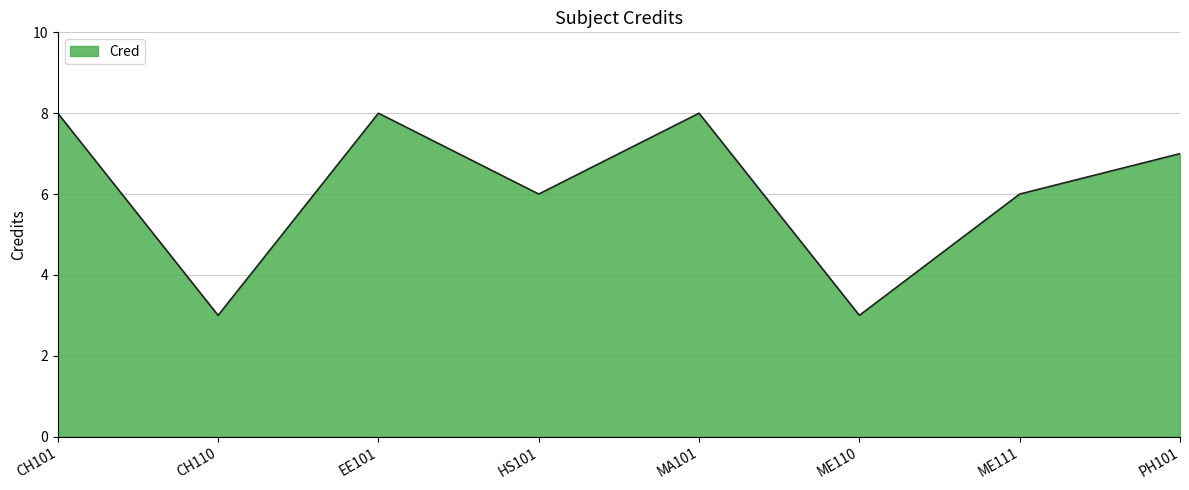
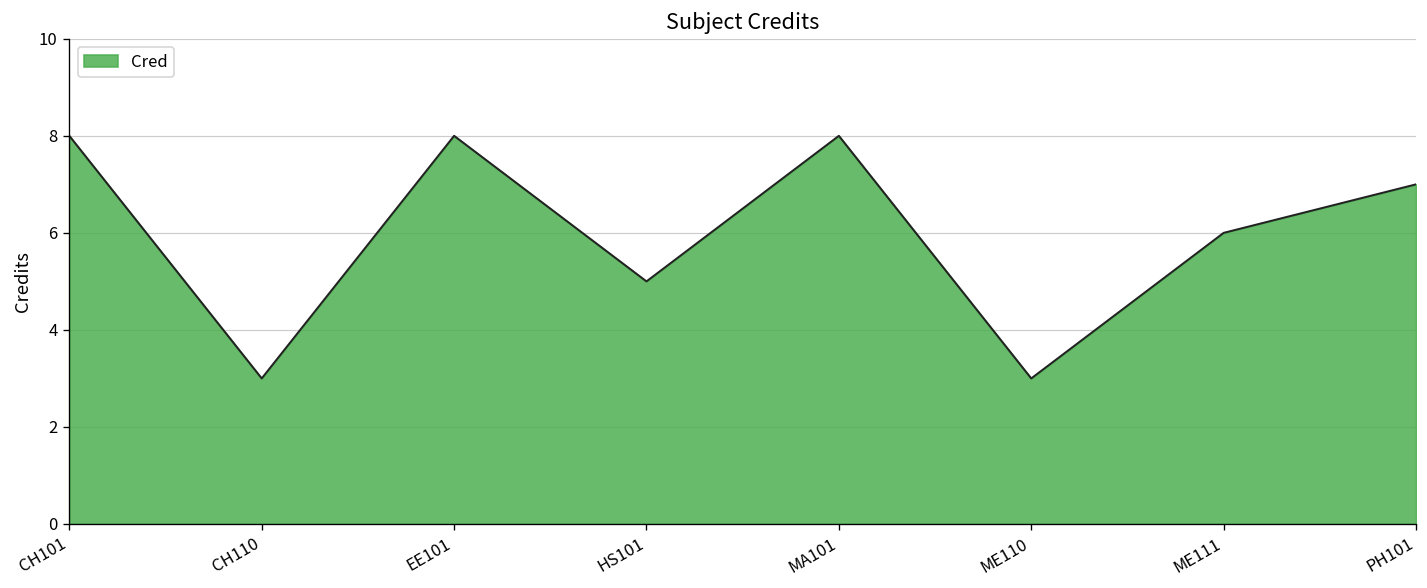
HS101: 6 -> 5
